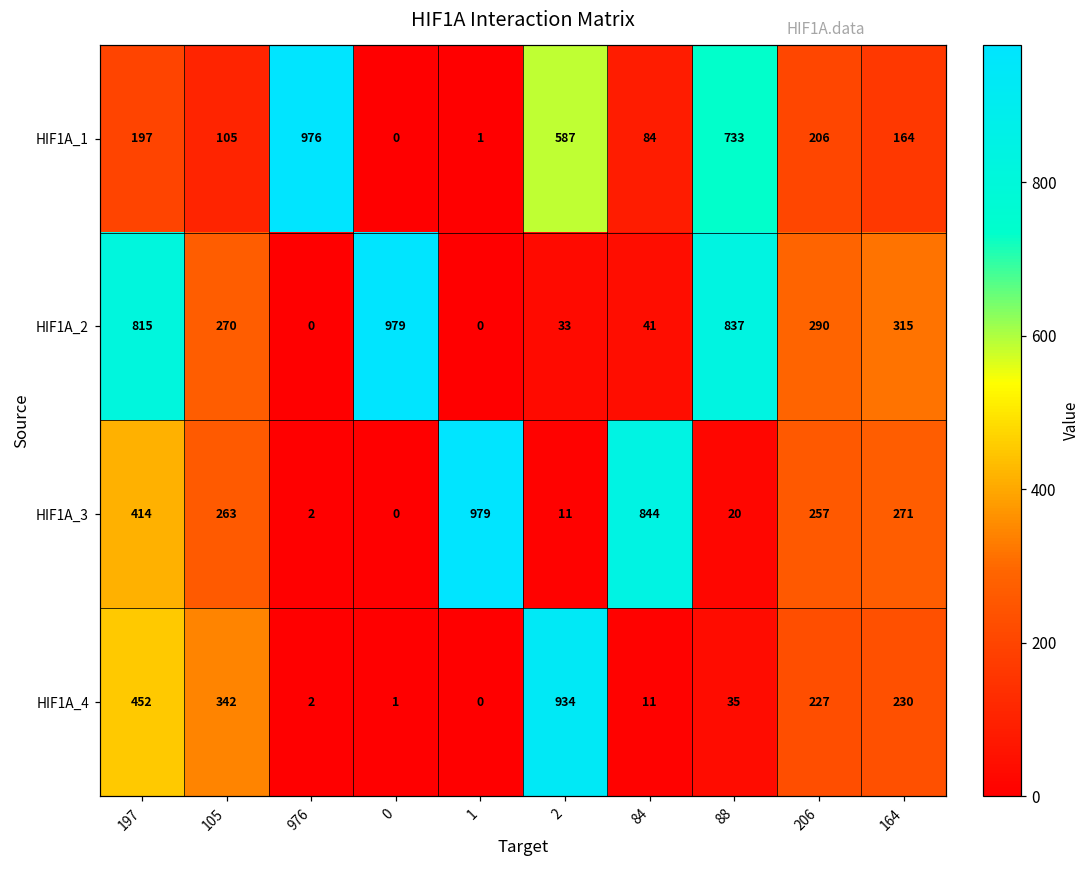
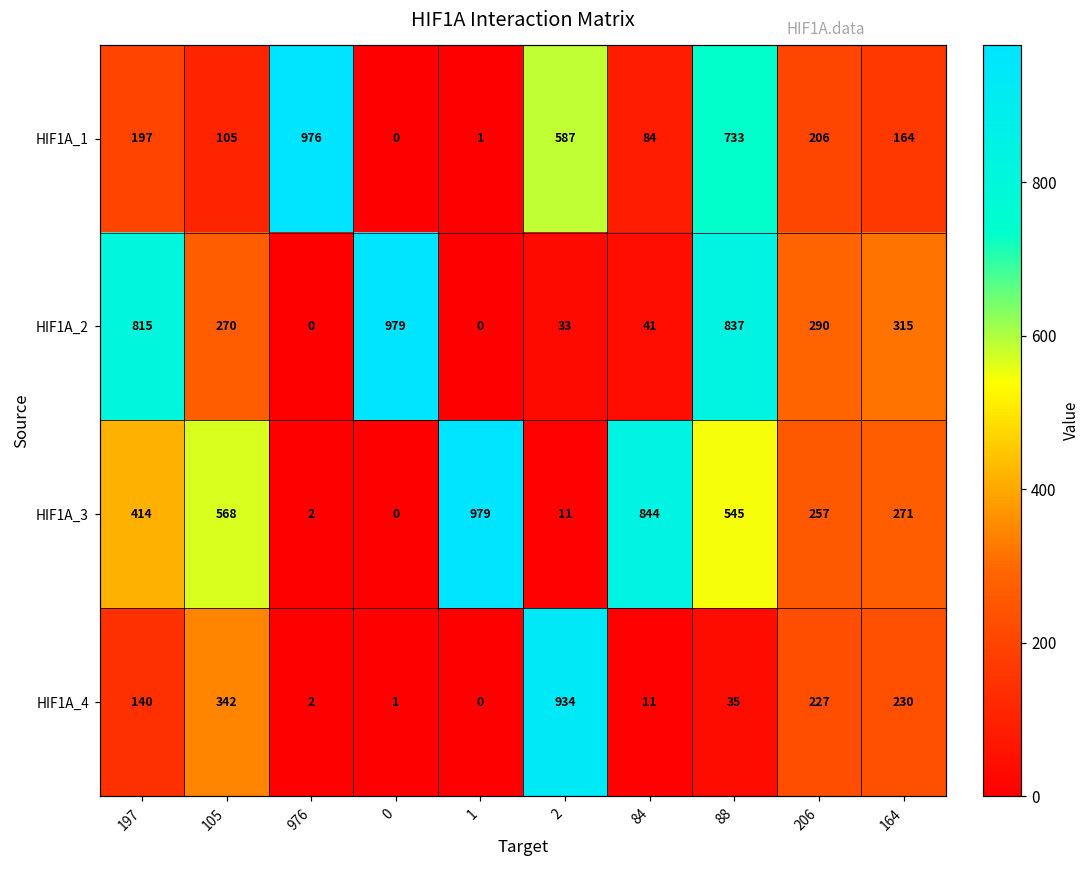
HIF1A_3, 105: 263 -> 568
HIF1A_3, 88: 20 -> 545
HIF1A_4, 197: 452 -> 140
